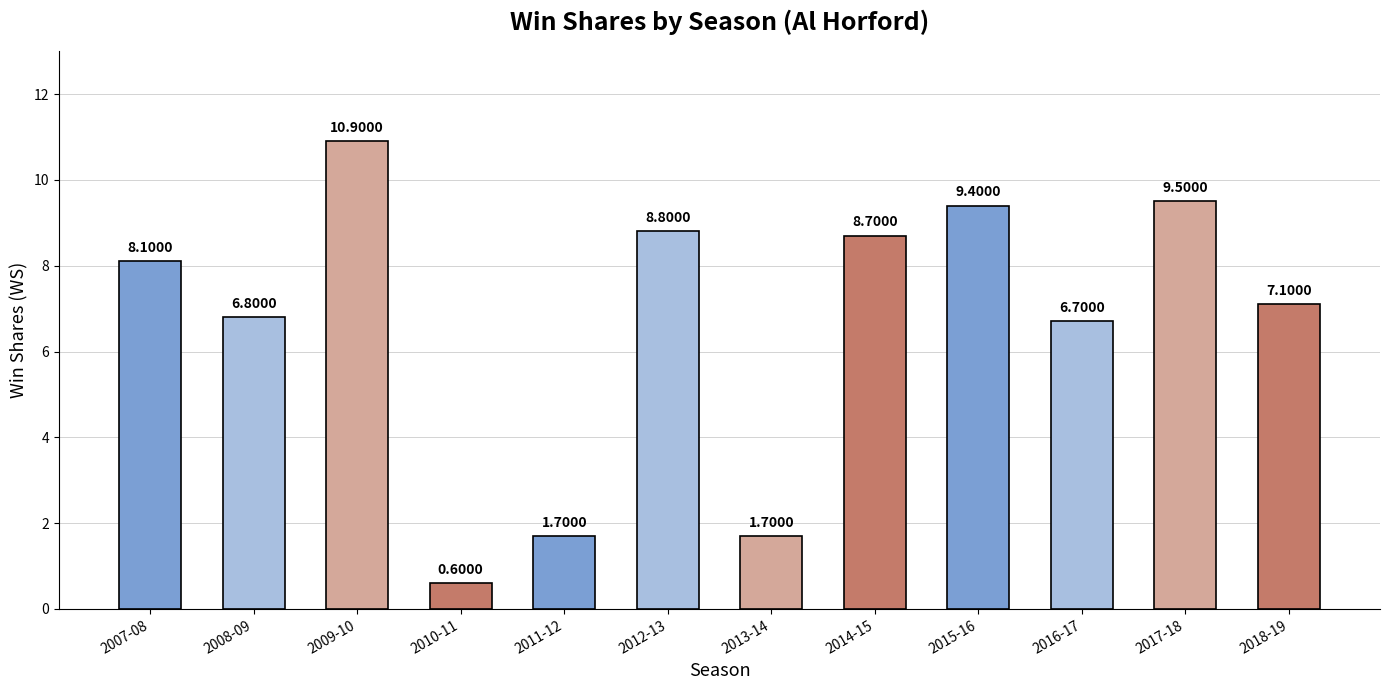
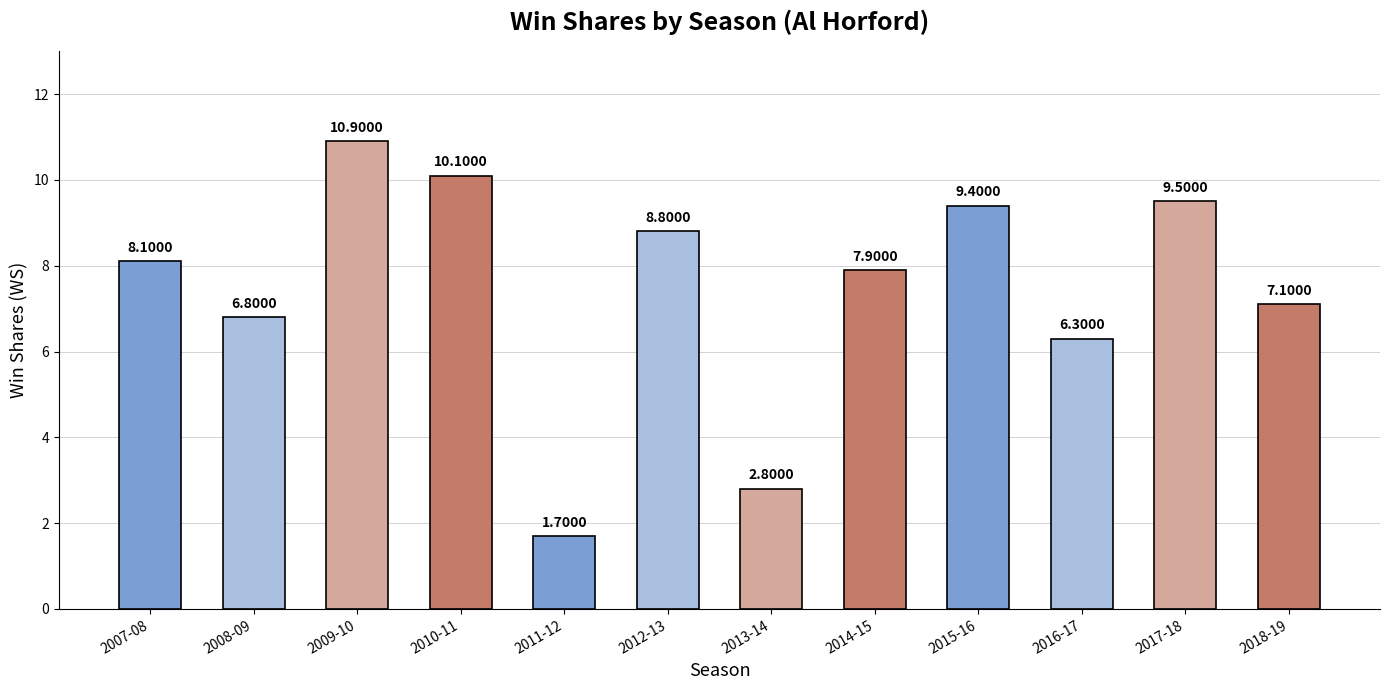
2010-11: 0.6000 -> 10.1000
2013-14: 1.7000 -> 2.8000
2014-15: 8.7000 -> 7.9000
2016-17: 6.7000 -> 6.3000
